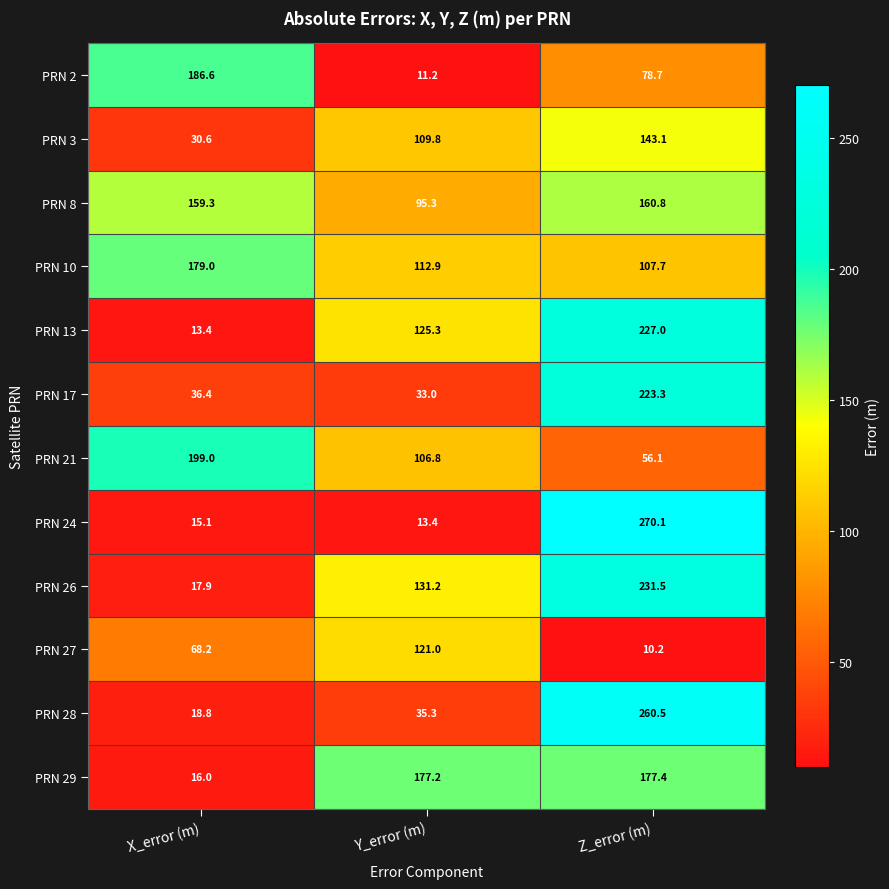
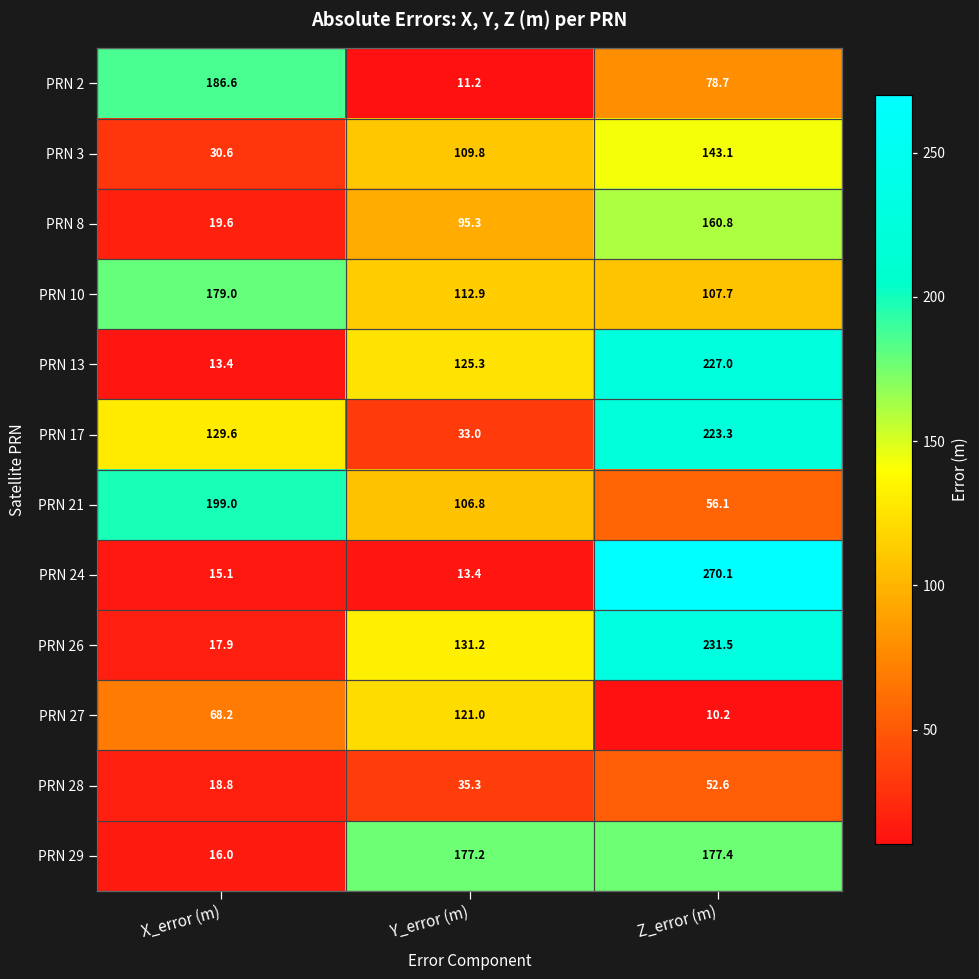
PRN 8, X_error (m): 159.3 -> 19.6
PRN 17, X_error (m): 36.4 -> 129.6
PRN 28, Z_error (m): 260.5 -> 52.6
